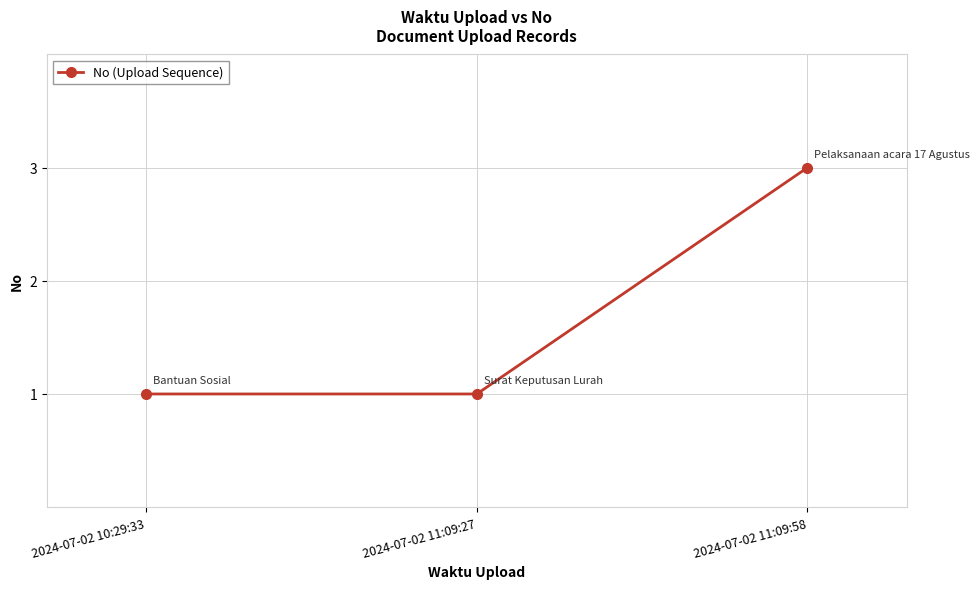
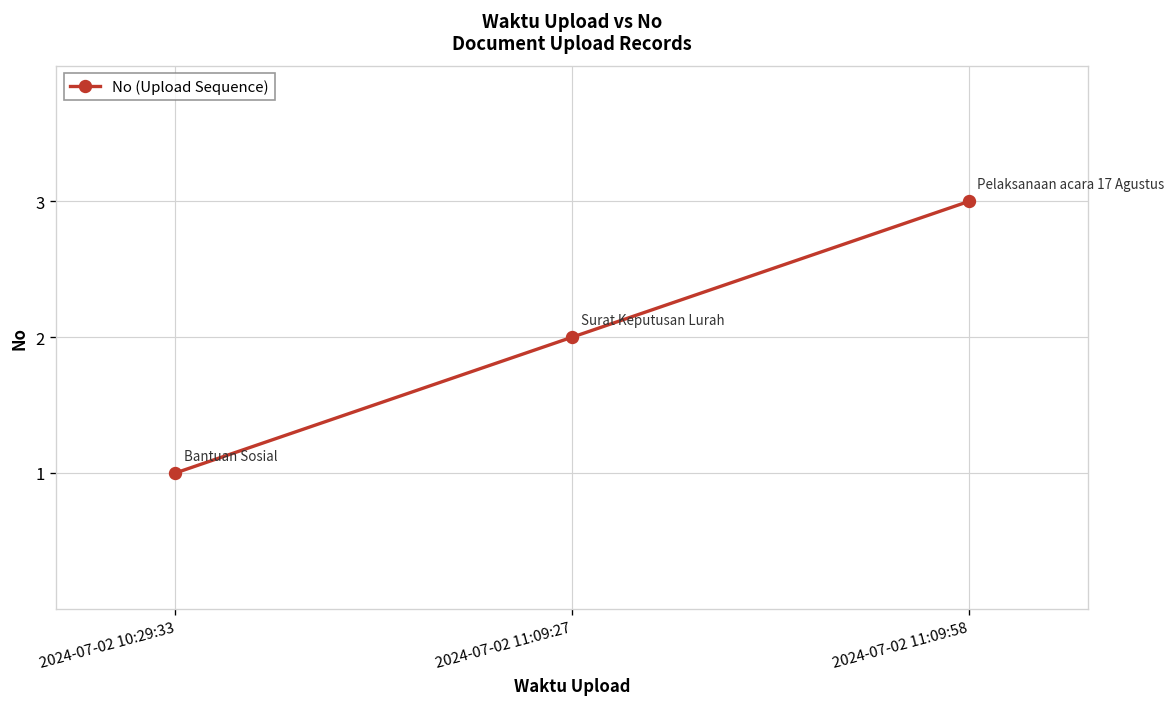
2024-07-02 11:09:27: 1 -> 2
